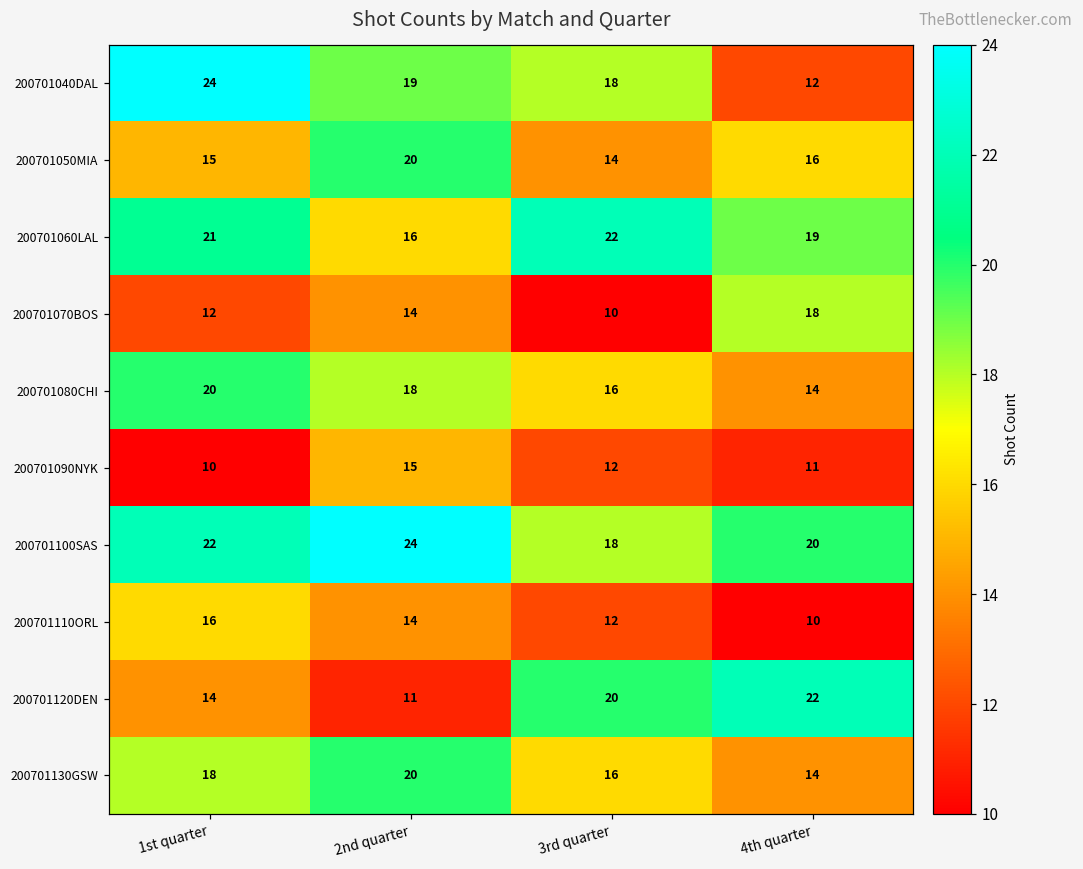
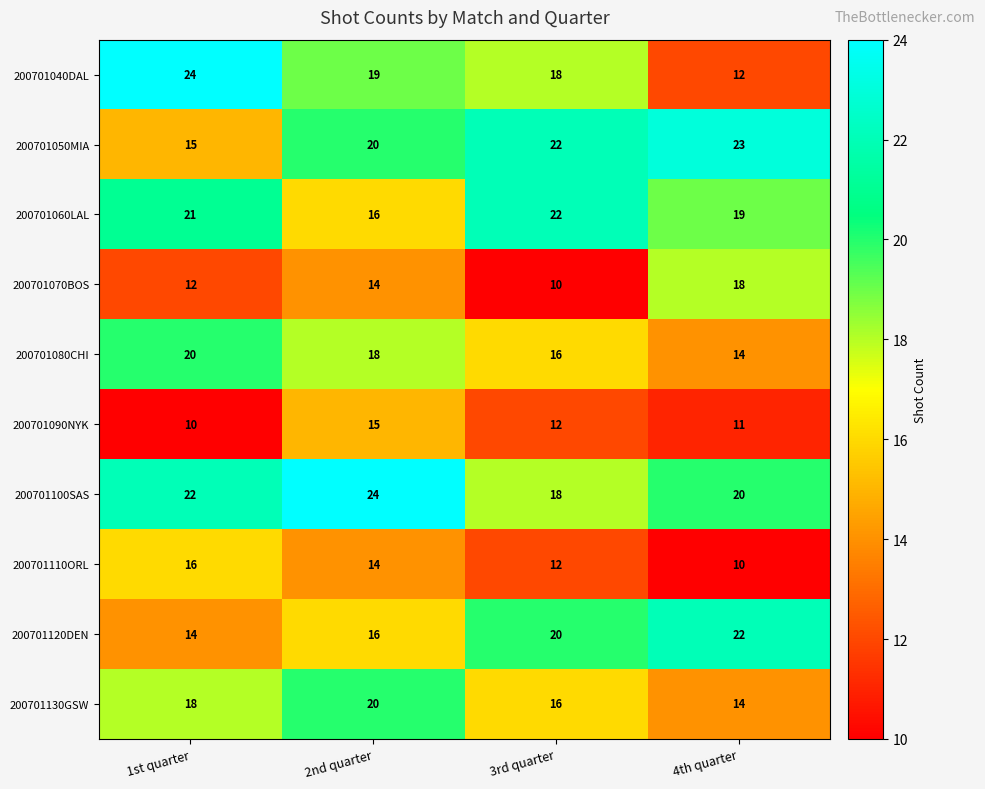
200701050MIA, 3rd quarter: 14 -> 22
200701050MIA, 4th quarter: 16 -> 23
200701120DEN, 2nd quarter: 11 -> 16
